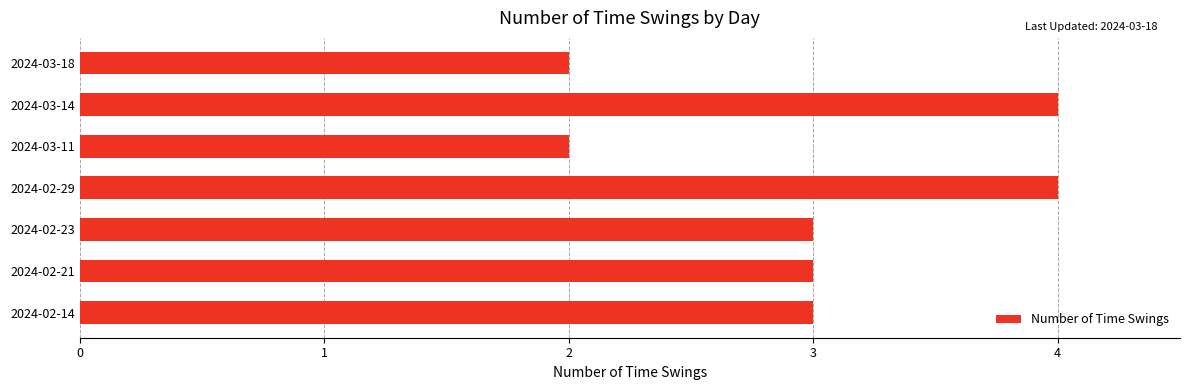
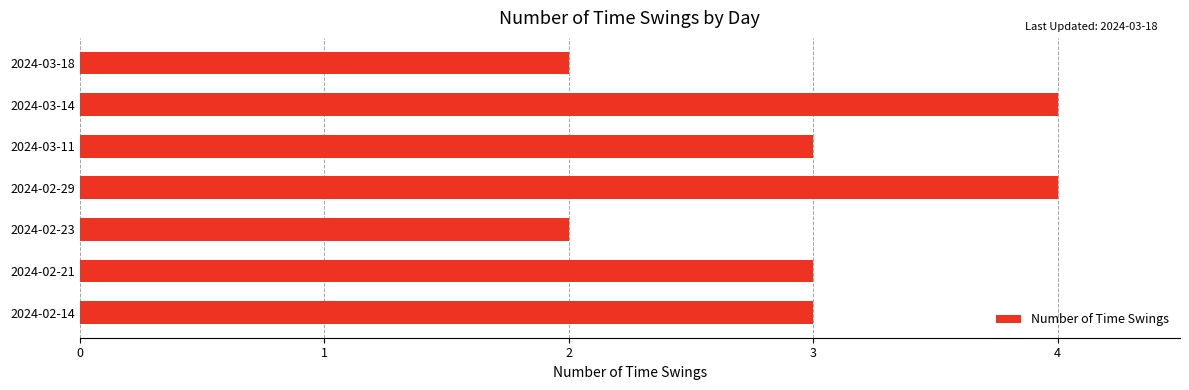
2024-03-11: 2 -> 3
2024-02-23: 3 -> 2
